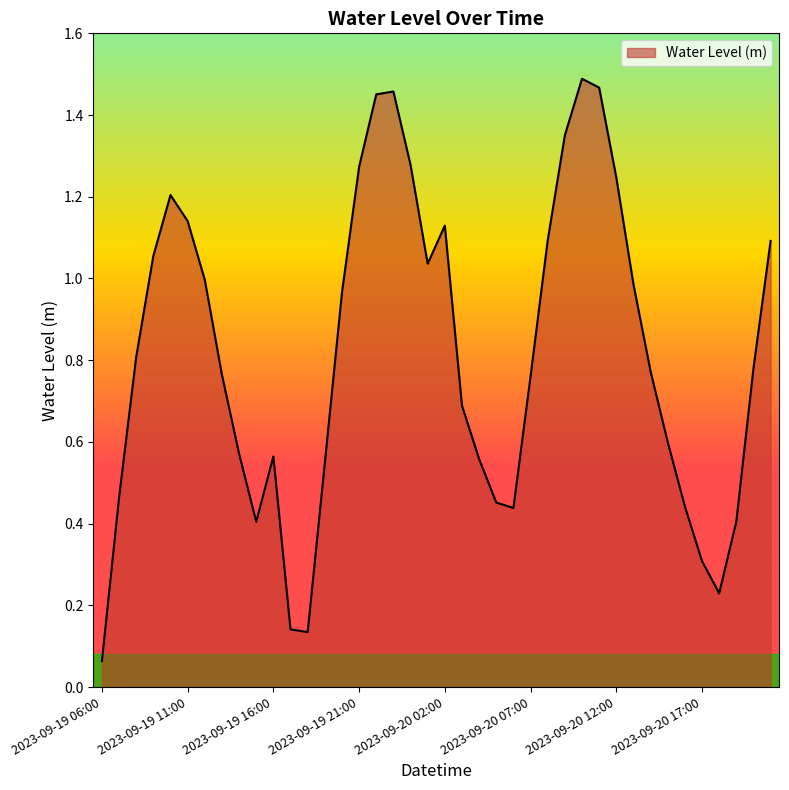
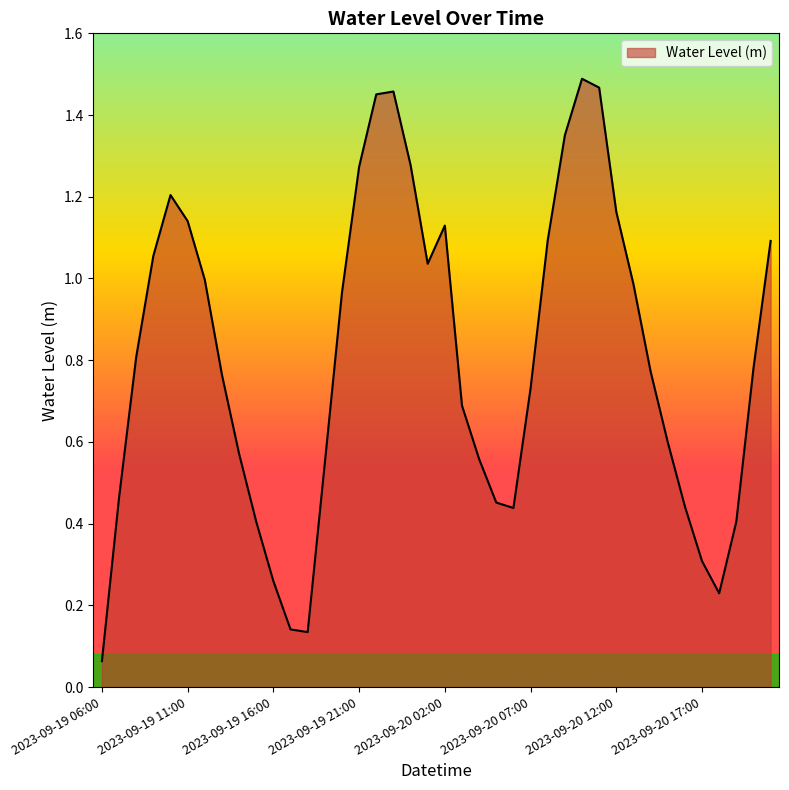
2023-09-19 16:00: 0.56 -> 0.26
2023-09-20 07:00: 0.76 -> 0.73
2023-09-20 12:00: 1.25 -> 1.16
